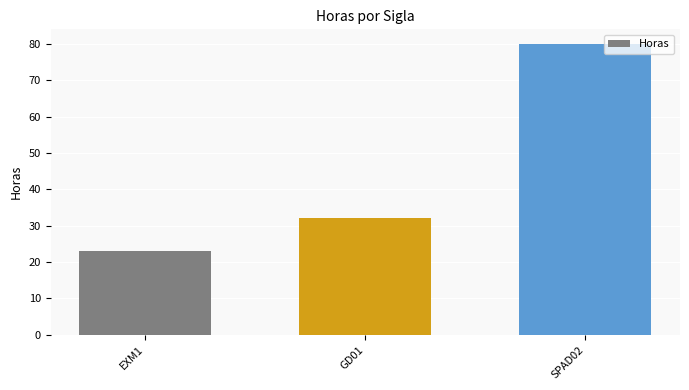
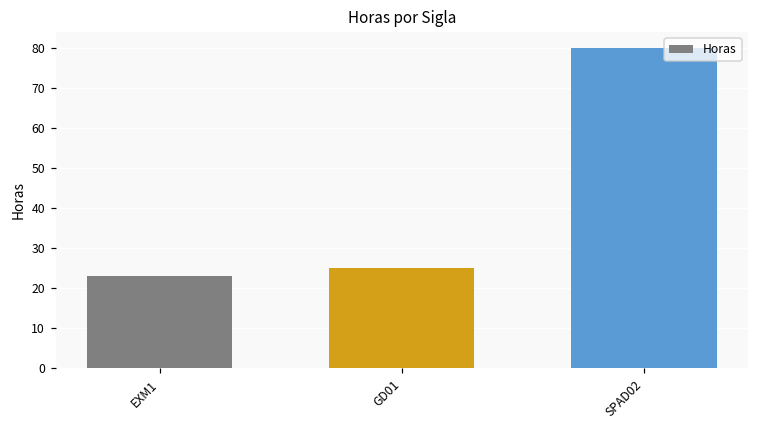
GD01: 32 -> 25
